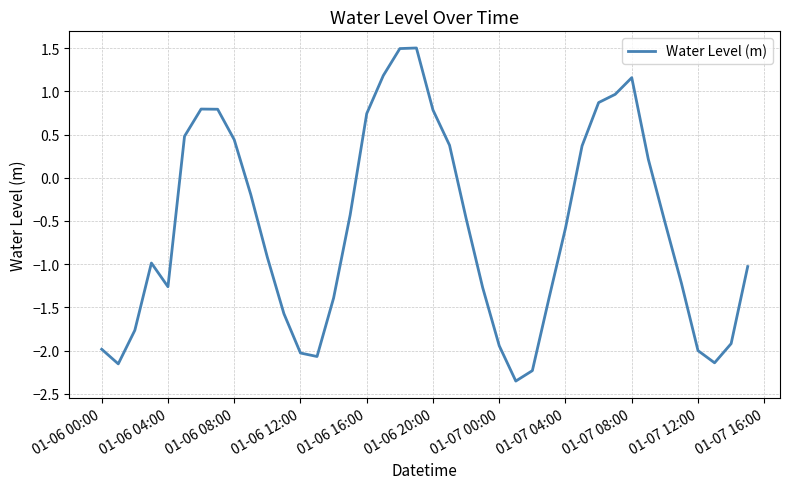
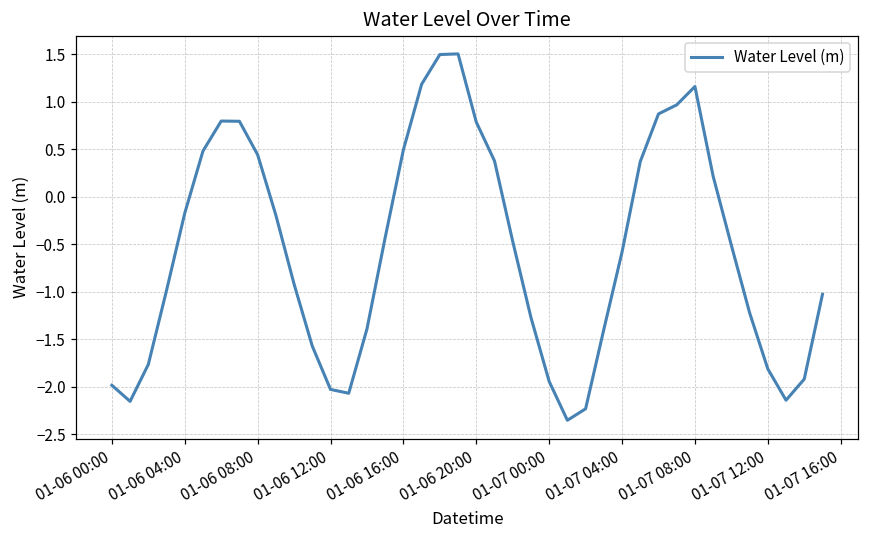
01-06 04:00: -1.3 -> -0.2
01-06 16:00: 0.7 -> 0.5
01-07 12:00: -2.0 -> -1.8
